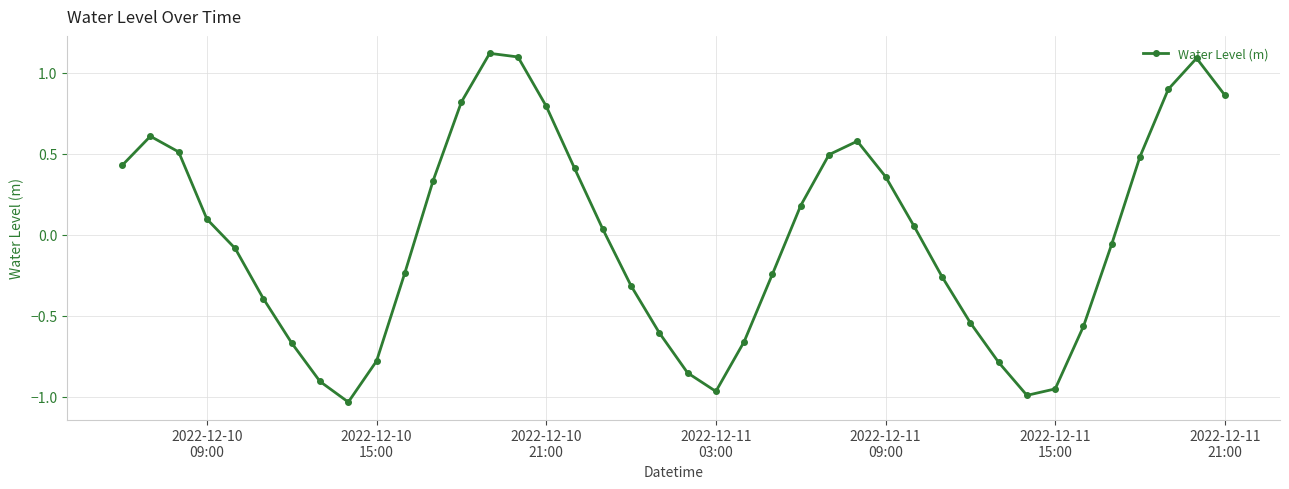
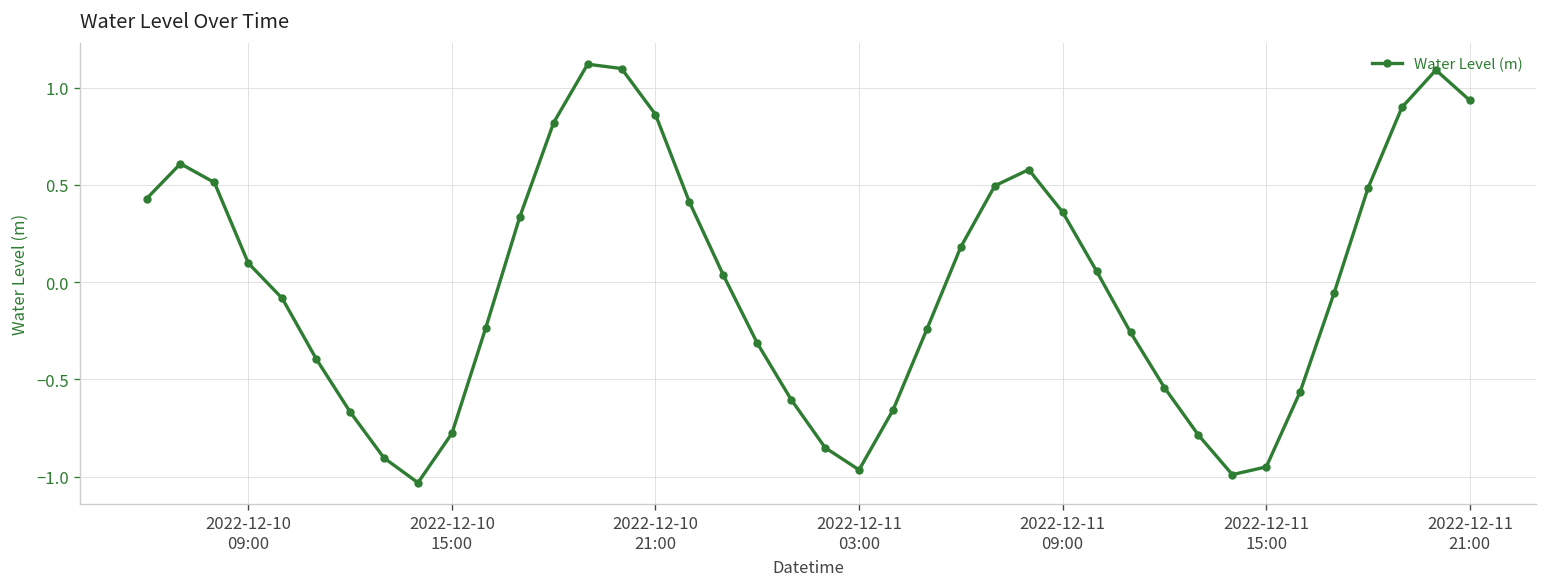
2022-12-10 21:00: 0.79 -> 0.86
2022-12-11 21:00: 0.86 -> 0.93
